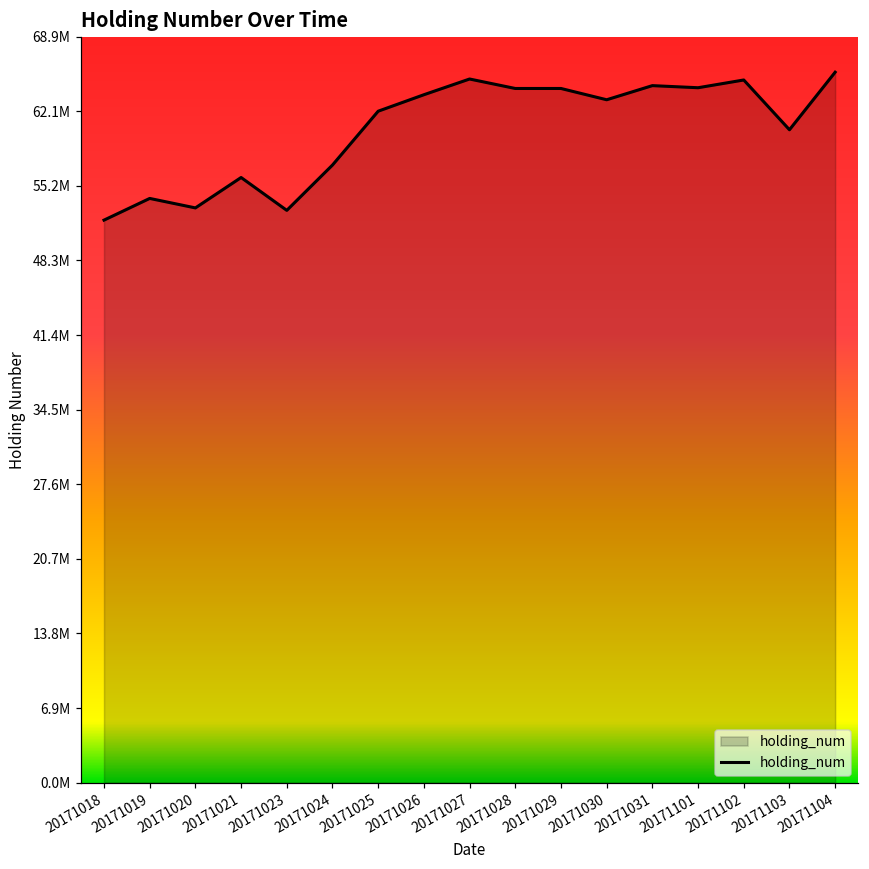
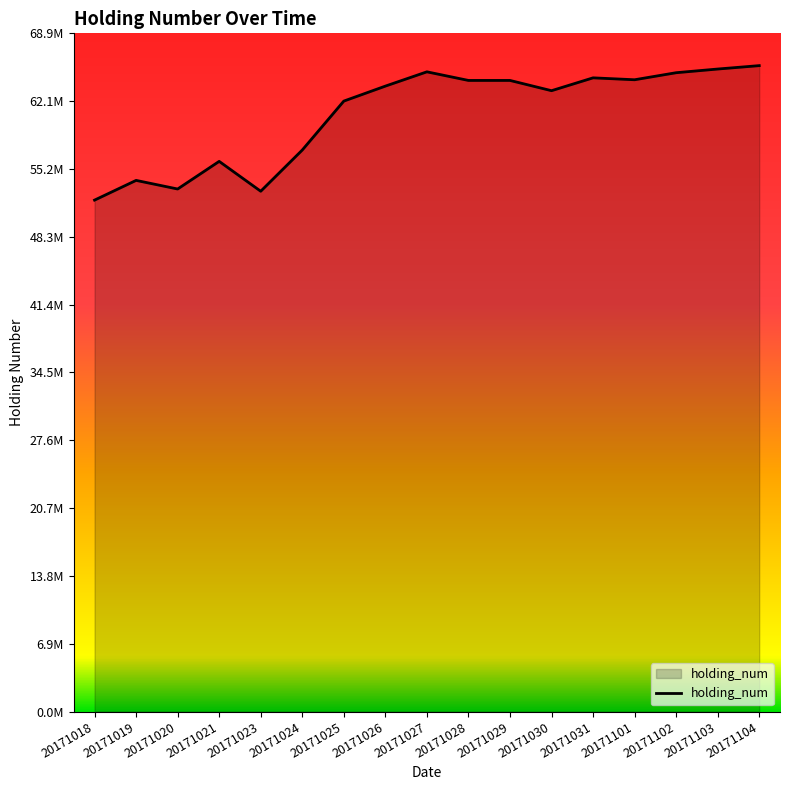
20171103: 60000000 -> 65000000
